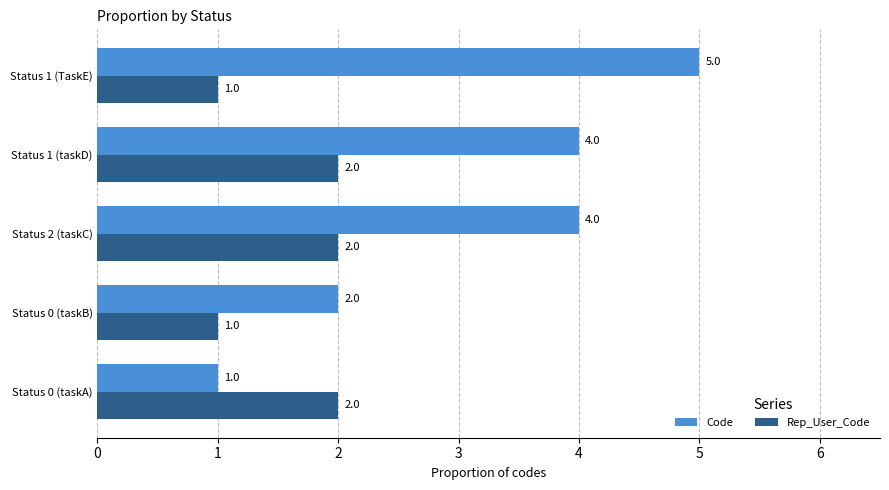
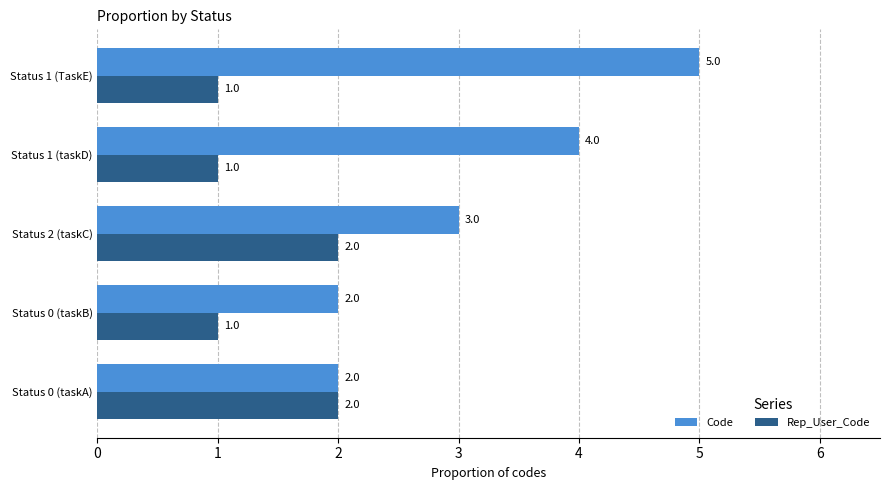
Rep_User_Code, Status 1 (taskD): 2.0 -> 1.0
Code, Status 2 (taskC): 4.0 -> 3.0
Code, Status 0 (taskA): 1.0 -> 2.0
